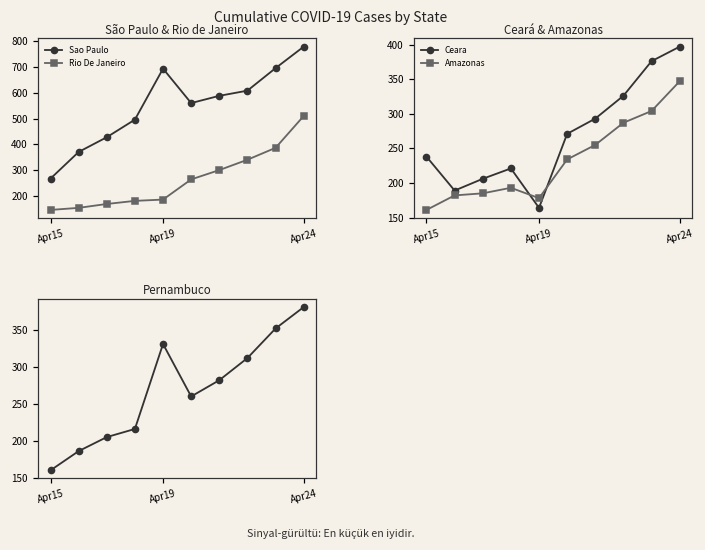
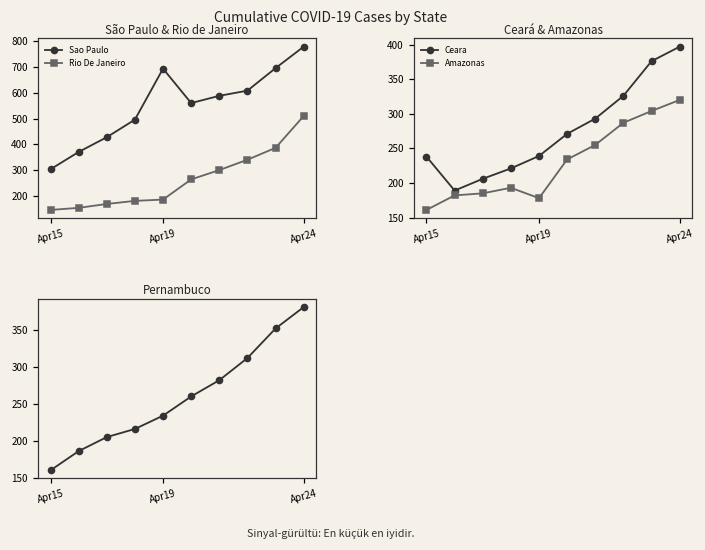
São Paulo & Rio de Janeiro, Sao Paulo, Apr15: 270 -> 300
Ceará & Amazonas, Ceara, Apr19: 160 -> 240
Ceará & Amazonas, Amazonas, Apr24: 350 -> 320
Pernambuco, Apr19: 330 -> 230
